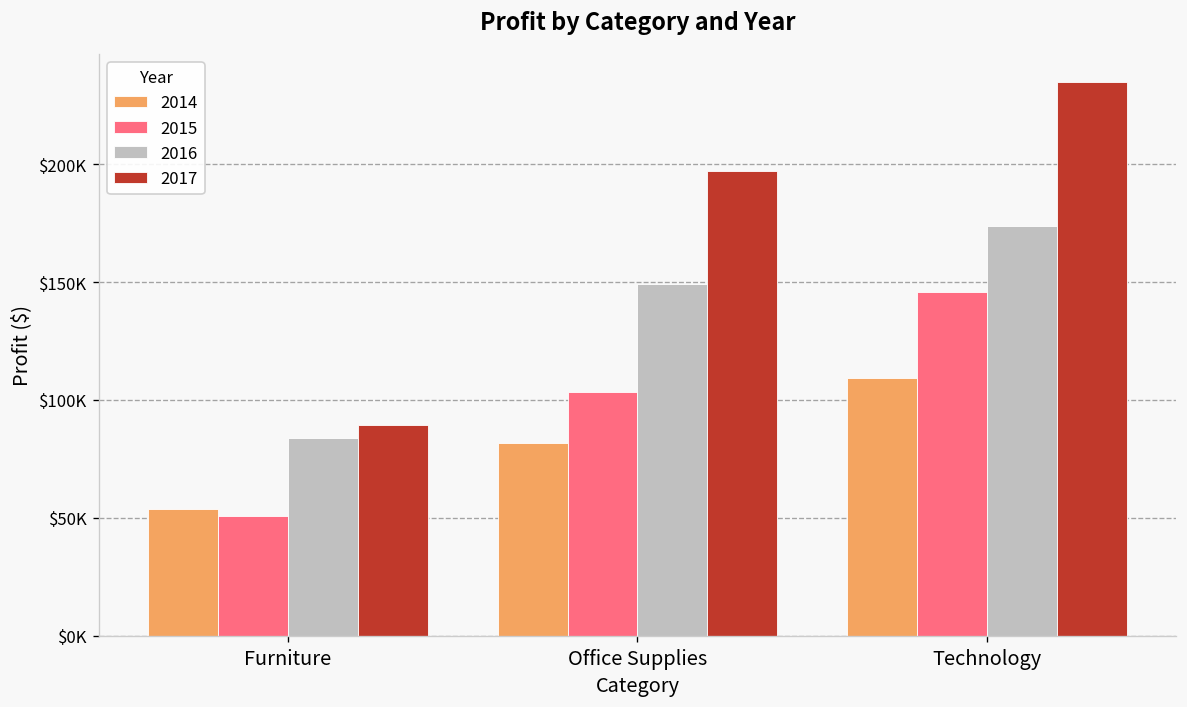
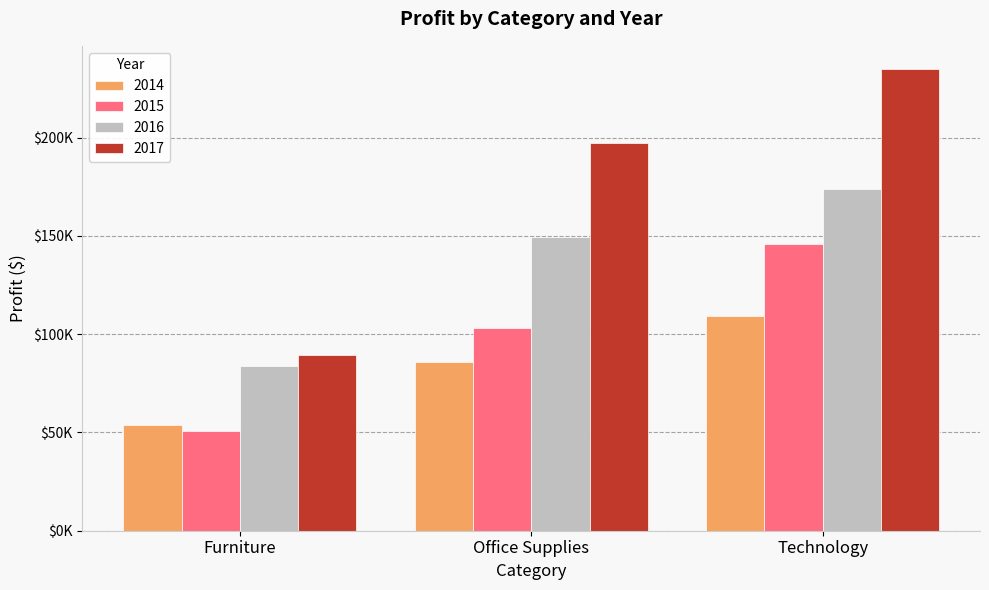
2014, Office Supplies: $82000 -> $86000
